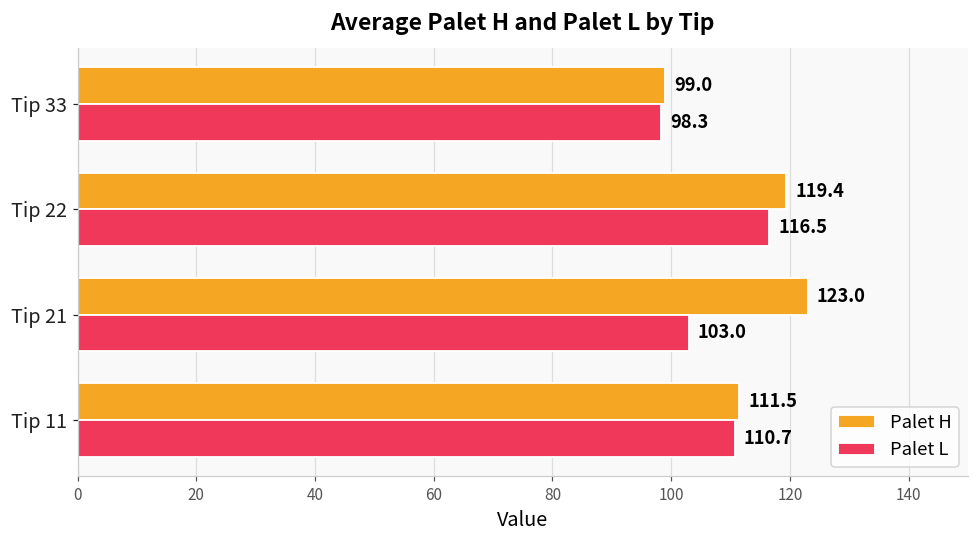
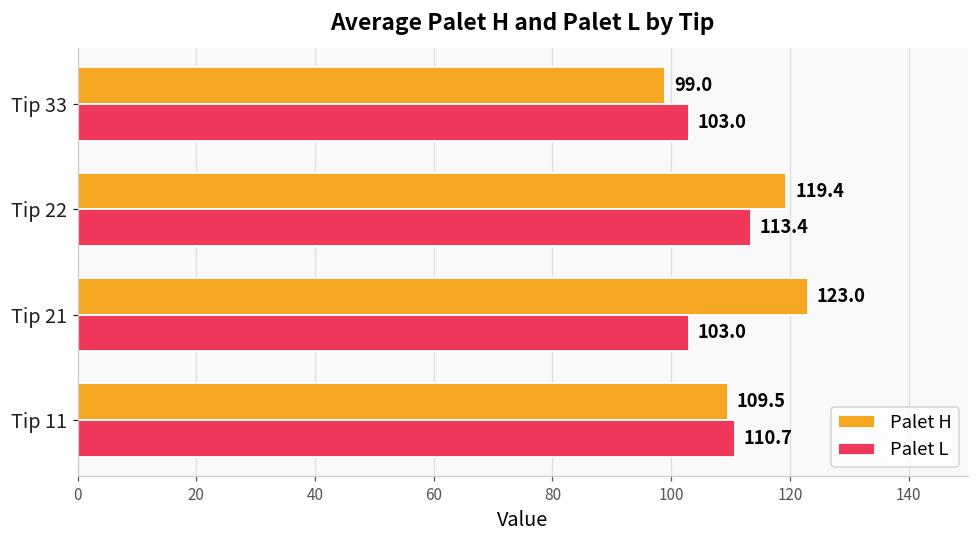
Palet L, Tip 33: 98.3 -> 103.0
Palet L, Tip 22: 116.5 -> 113.4
Palet H, Tip 11: 111.5 -> 109.5
